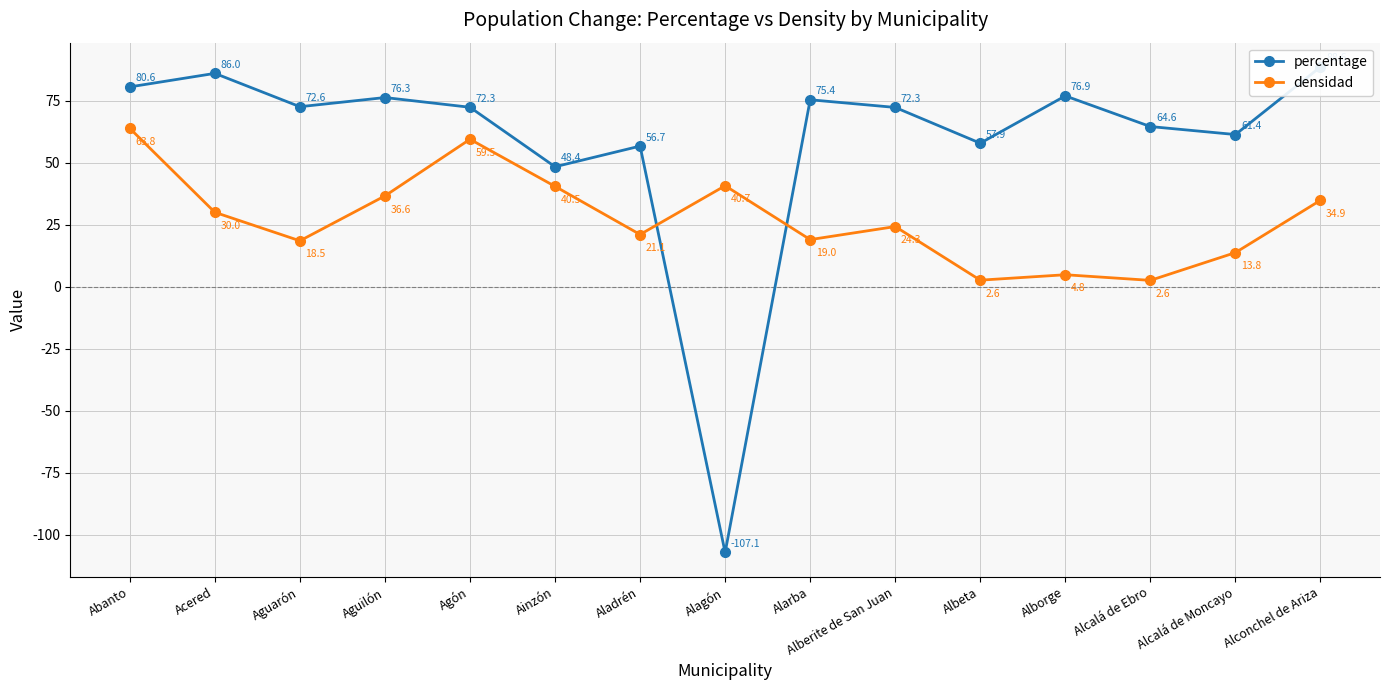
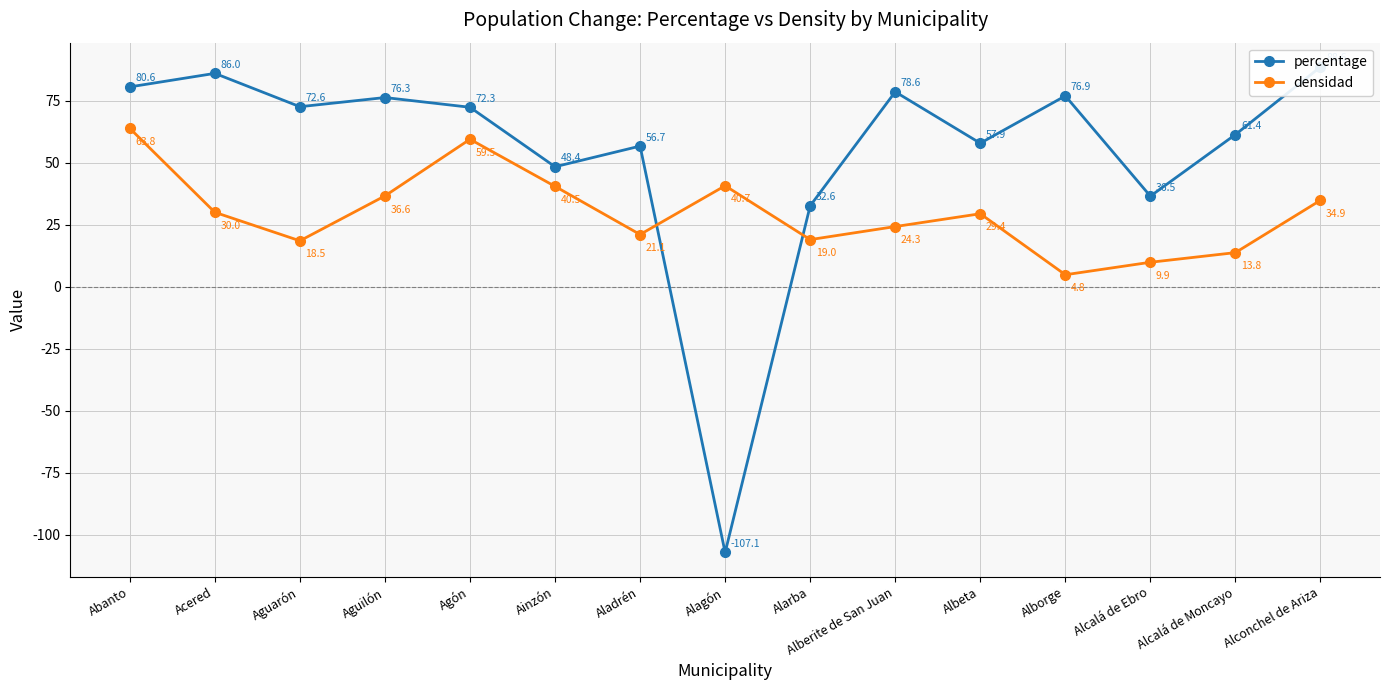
percentage, Alarba: 75.4 -> 32.6
percentage, Alberite de San Juan: 72.3 -> 78.6
densidad, Albeta: 2.6 -> 29.4
percentage, Alcalá de Ebro: 64.6 -> 36.5
densidad, Alcalá de Ebro: 2.6 -> 9.9
